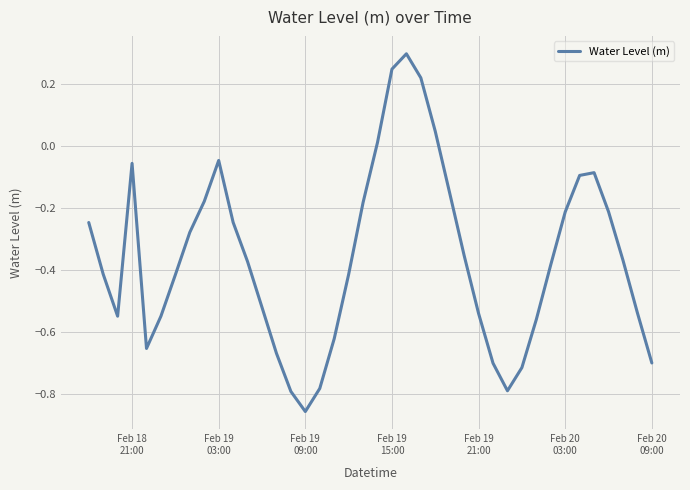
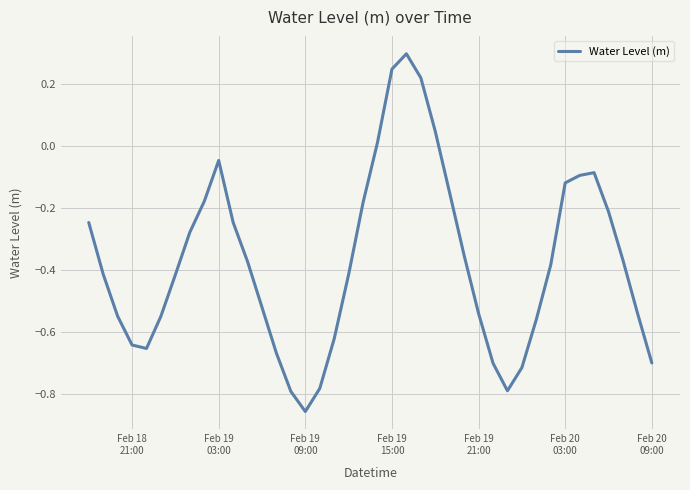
Feb 18 21:00: -0.06 -> -0.64
Feb 20 03:00: -0.21 -> -0.12
